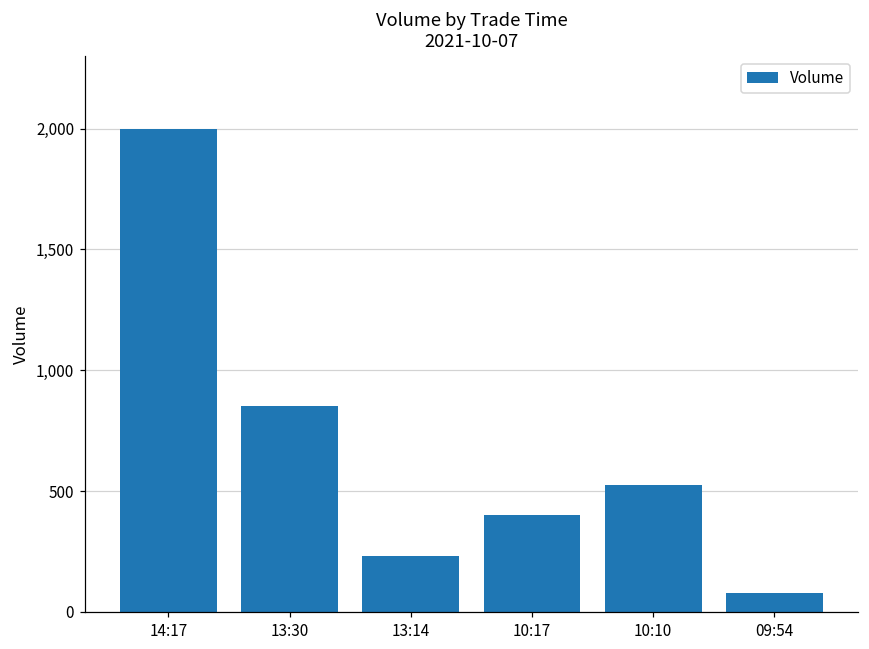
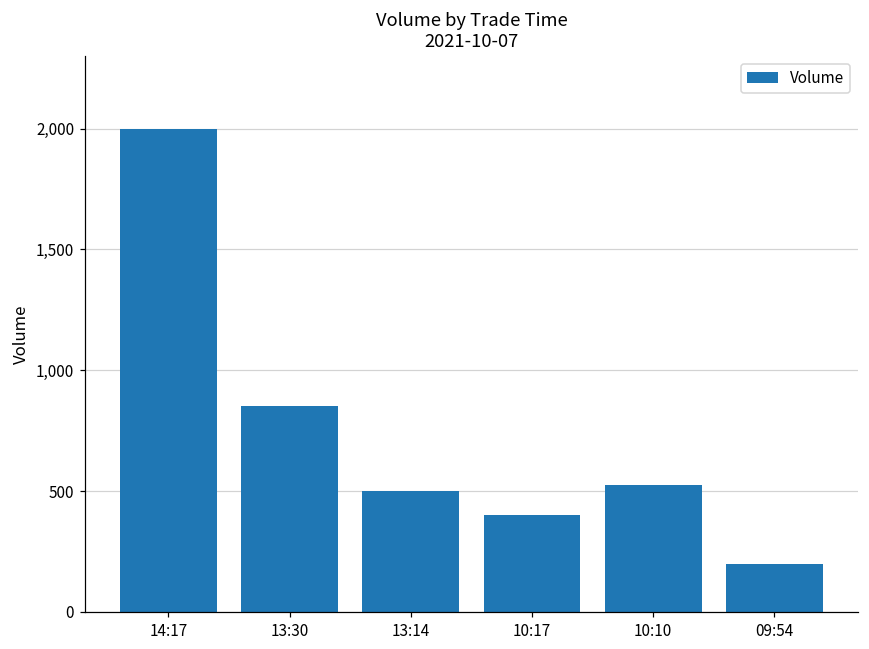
13:14: 230 -> 500
09:54: 80 -> 200
